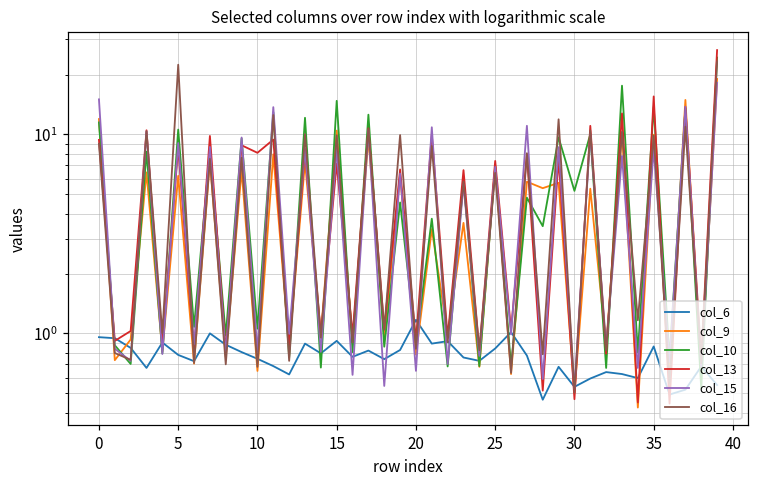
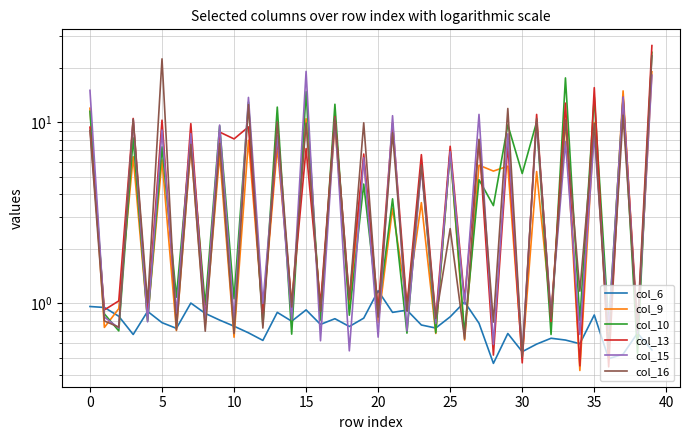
col_10, 5: 11 -> 7.3
col_13, 5: 9 -> 10
col_15, 15: 8 -> 19
col_16, 25: 6.4 -> 2.6
